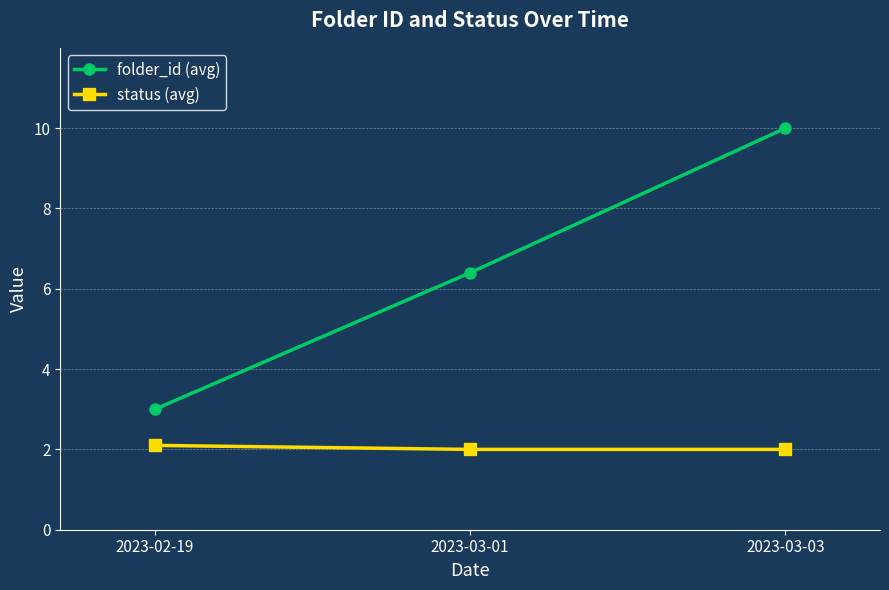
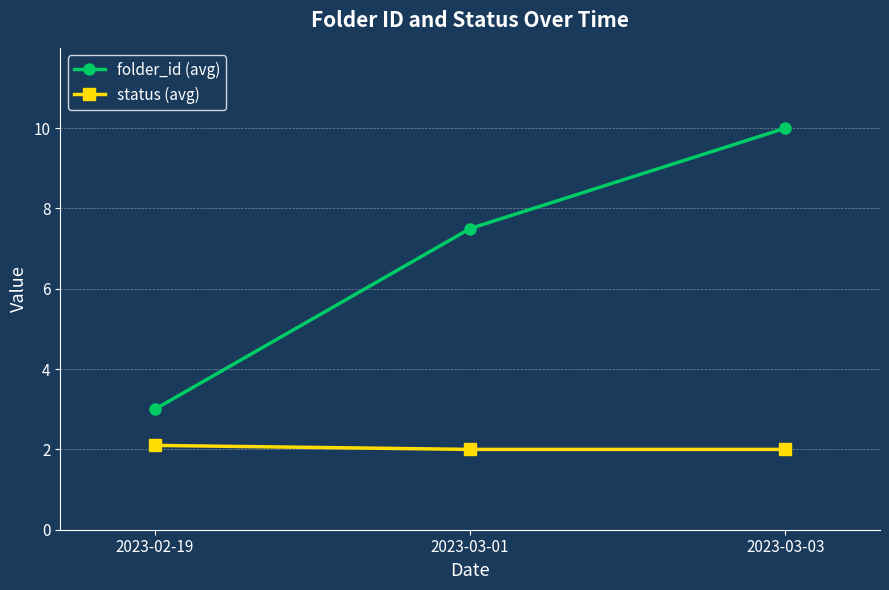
folder_id (avg), 2023-03-01: 6.4 -> 7.5
